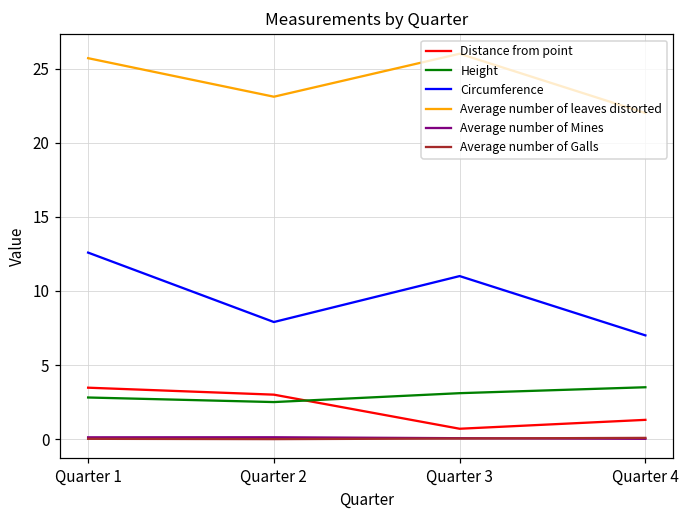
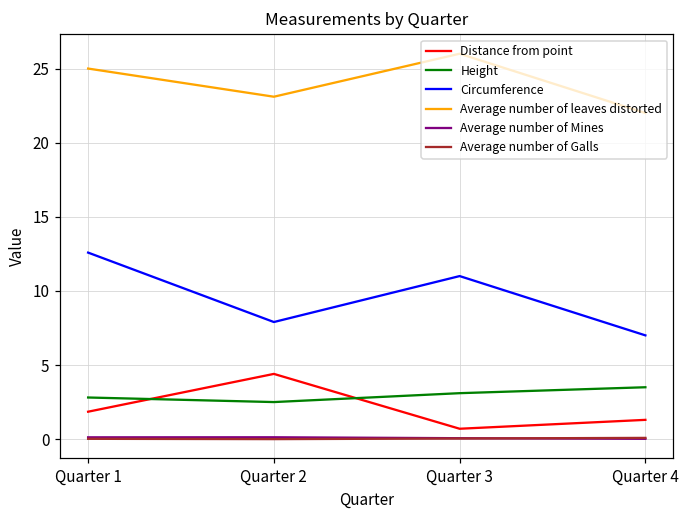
Distance from point, Quarter 1: 3.5 -> 1.9
Average number of leaves distorted, Quarter 1: 25.7 -> 25.0
Distance from point, Quarter 2: 3.0 -> 4.4
